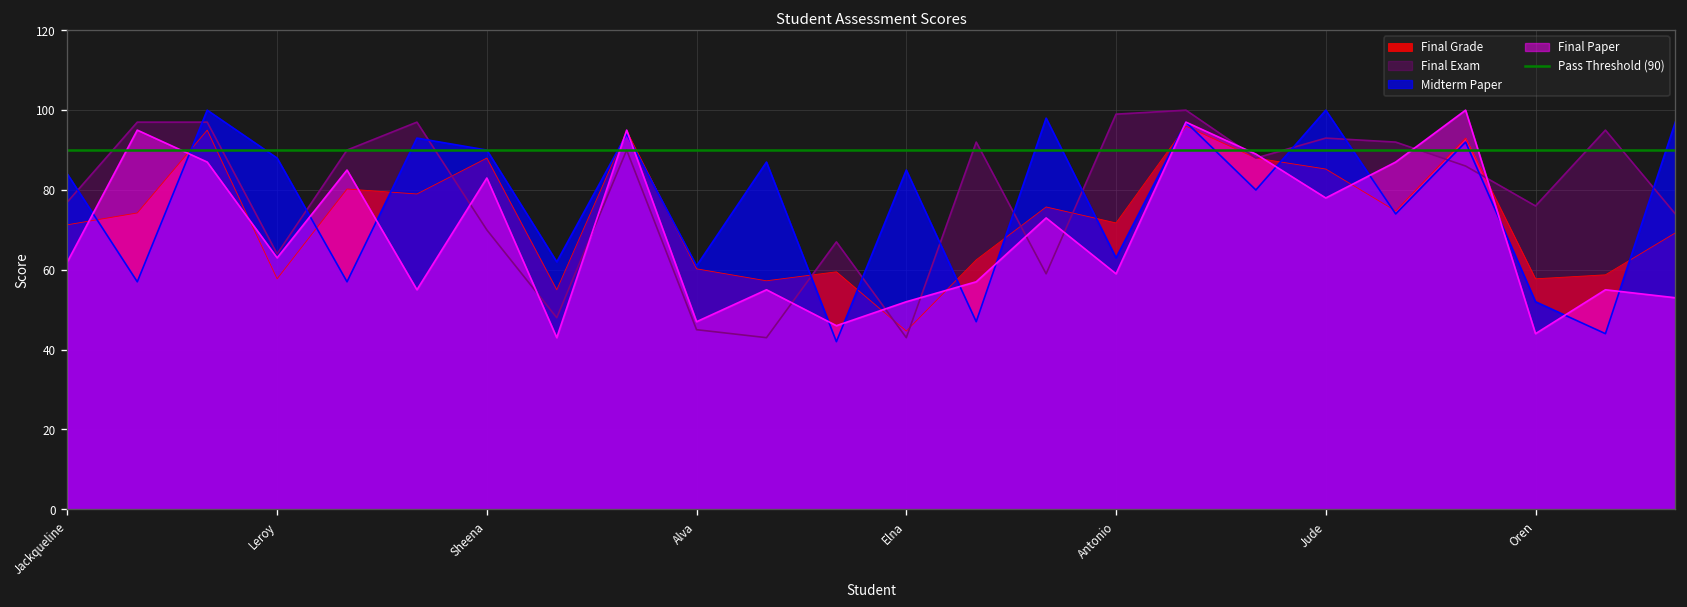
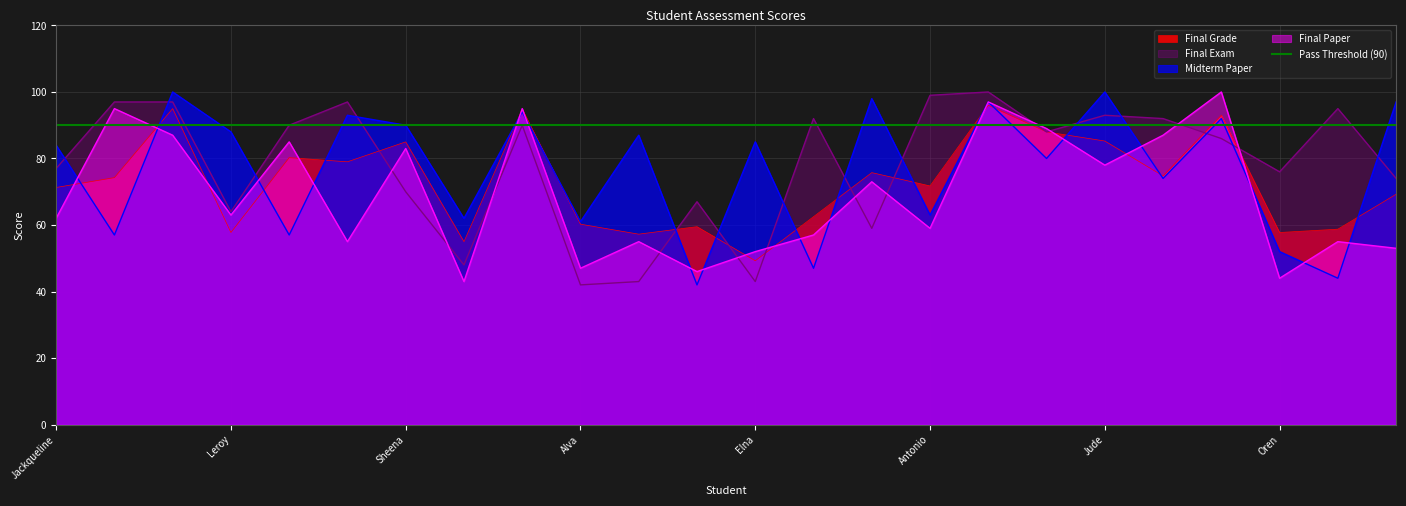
Final Grade, Sheena: 88 -> 85
Final Exam, Alva: 45 -> 42
Final Grade, Elna: 45 -> 49
